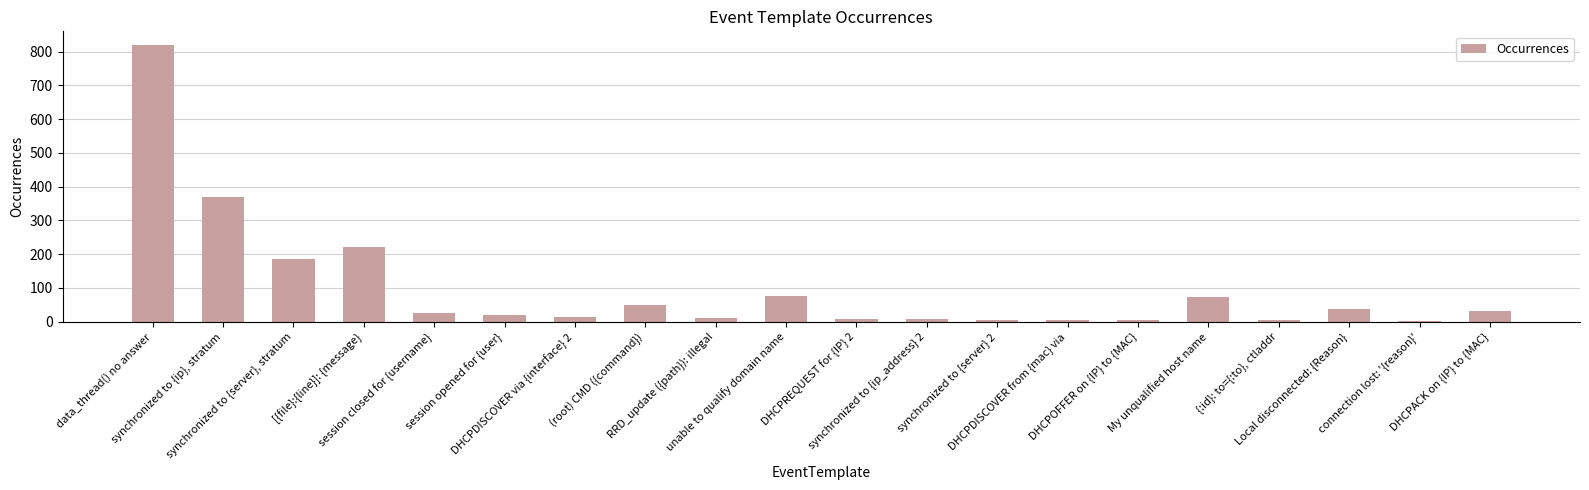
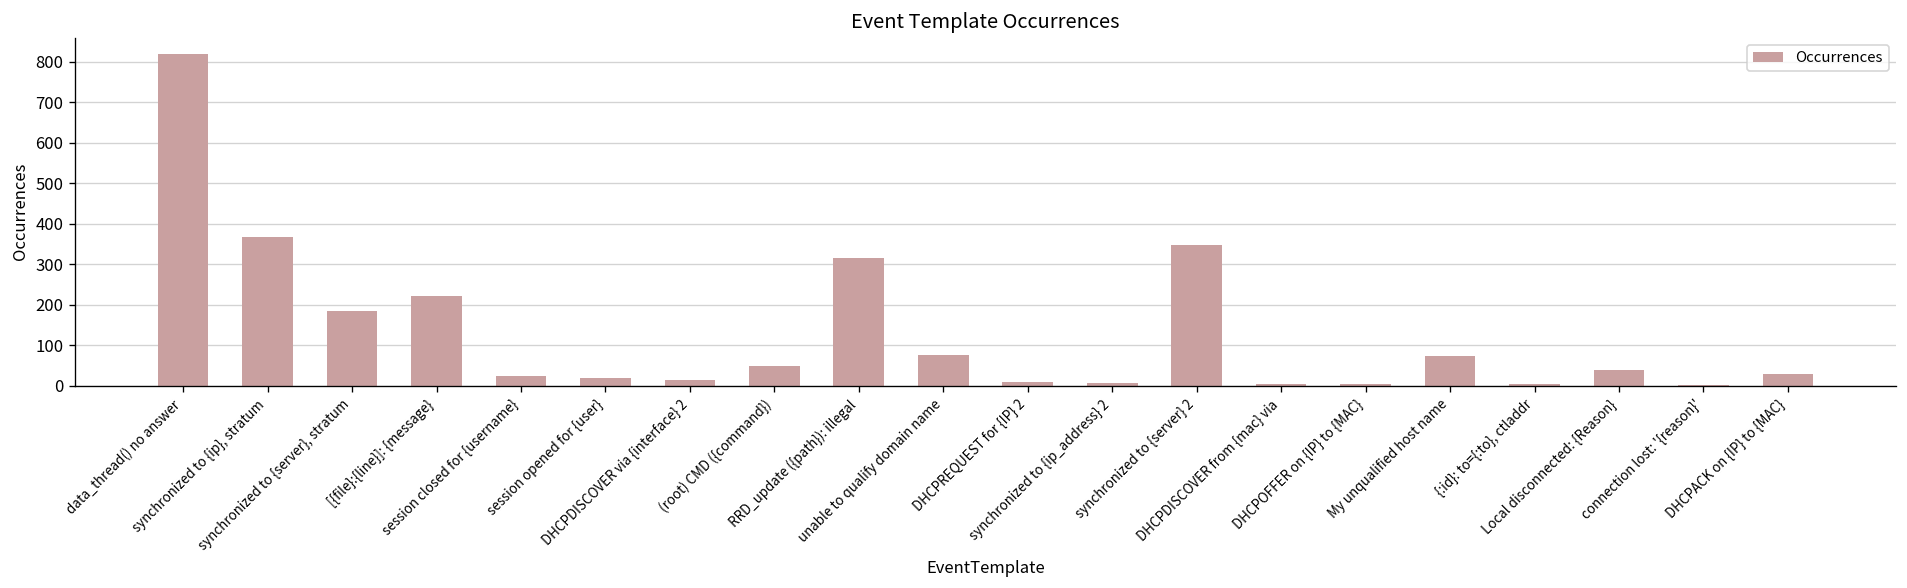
RRD_update ({path}): illegal: 10 -> 320
synchronized to {server} 2: 10 -> 350
